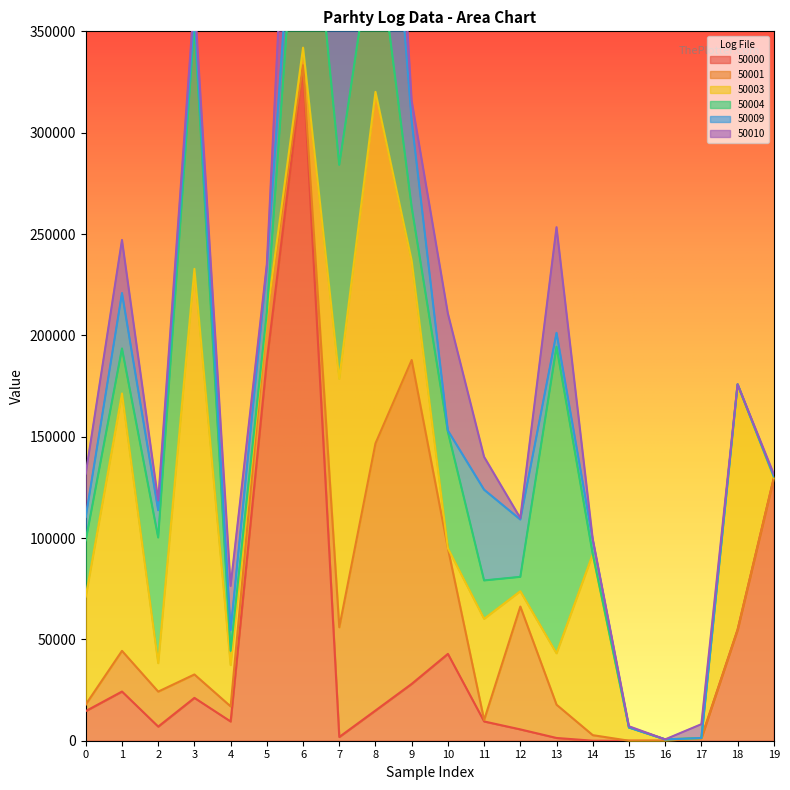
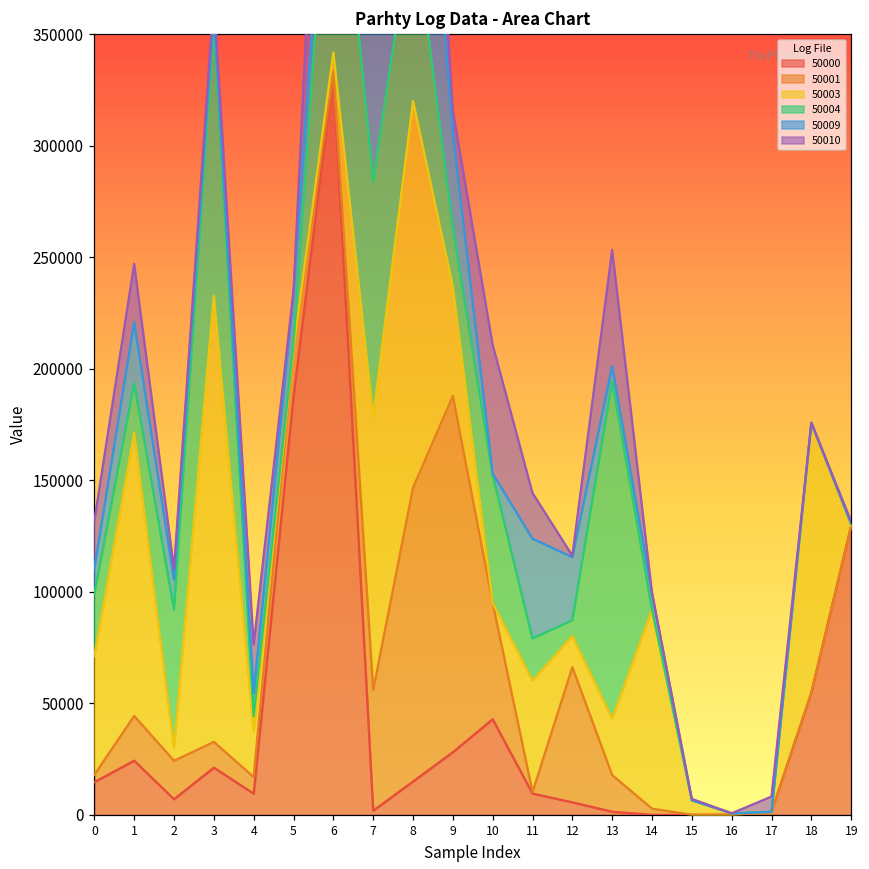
50003, 2: 14000 -> 6000
50010, 11: 16000 -> 20000
50003, 12: 8000 -> 14000
